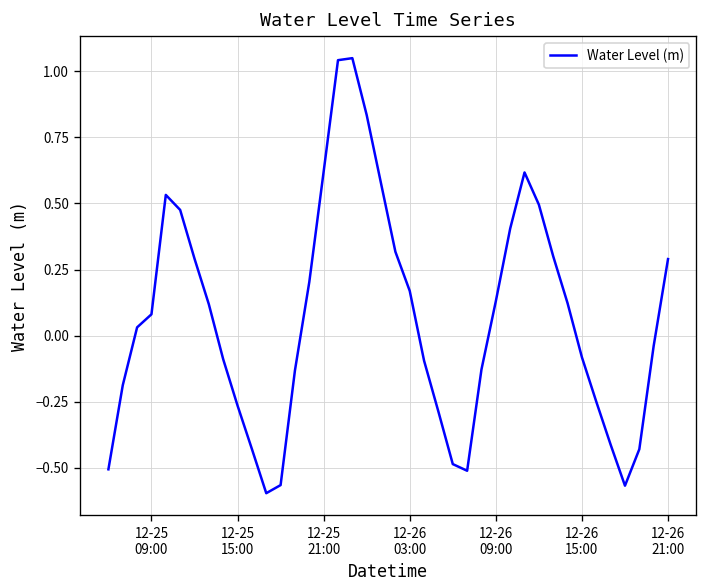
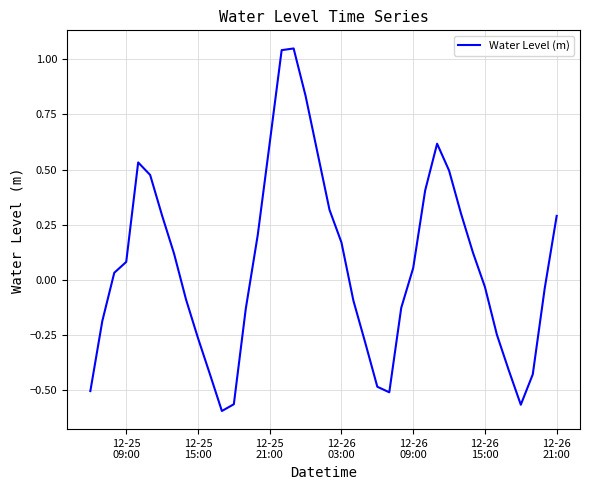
12-26 09:00: 0.13 -> 0.05
12-26 15:00: -0.08 -> -0.03
